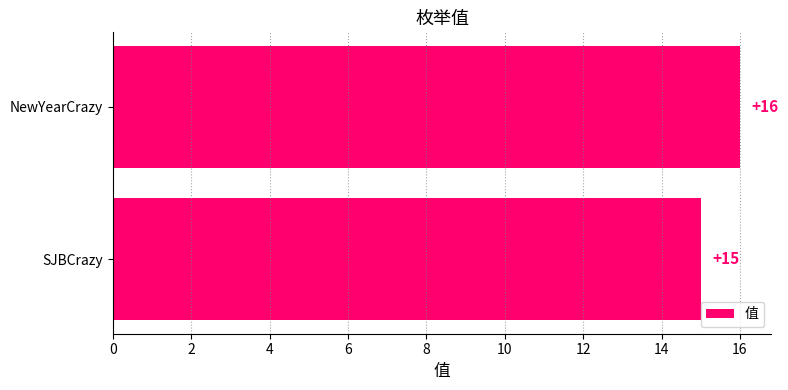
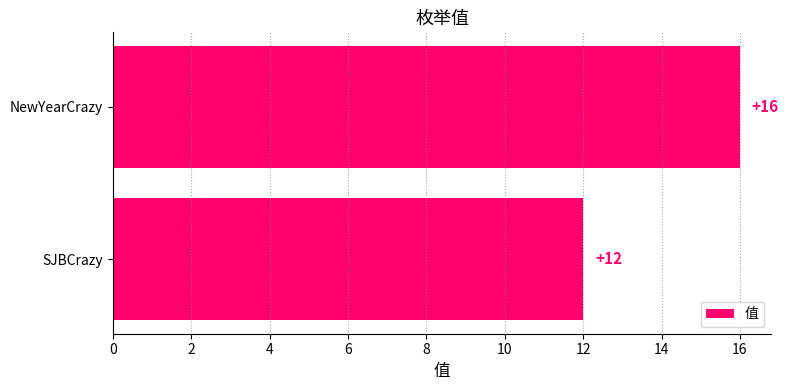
SJBCrazy: +15 -> +12
